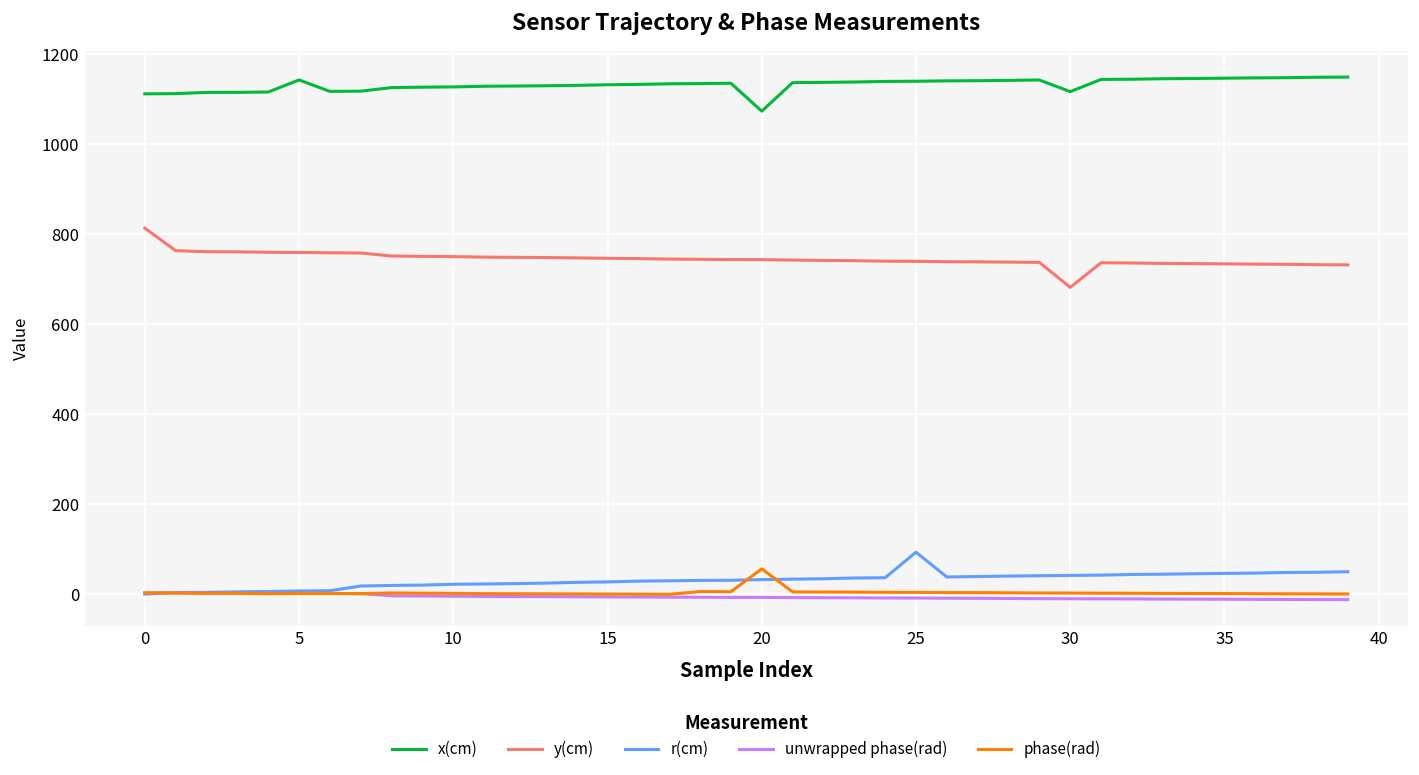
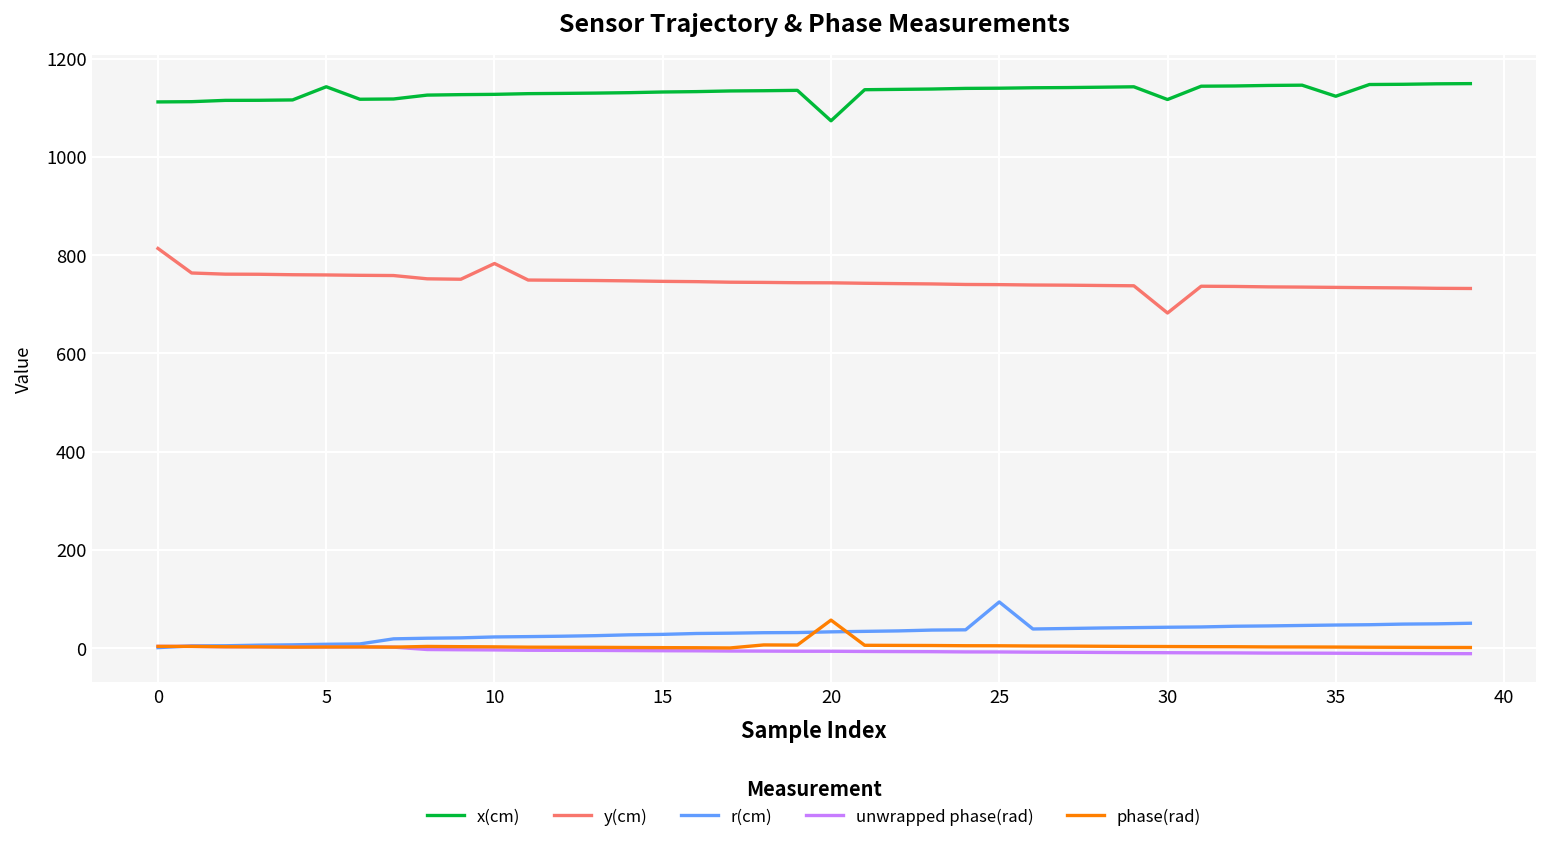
y(cm), 10: 750 -> 780
x(cm), 35: 1150 -> 1120
